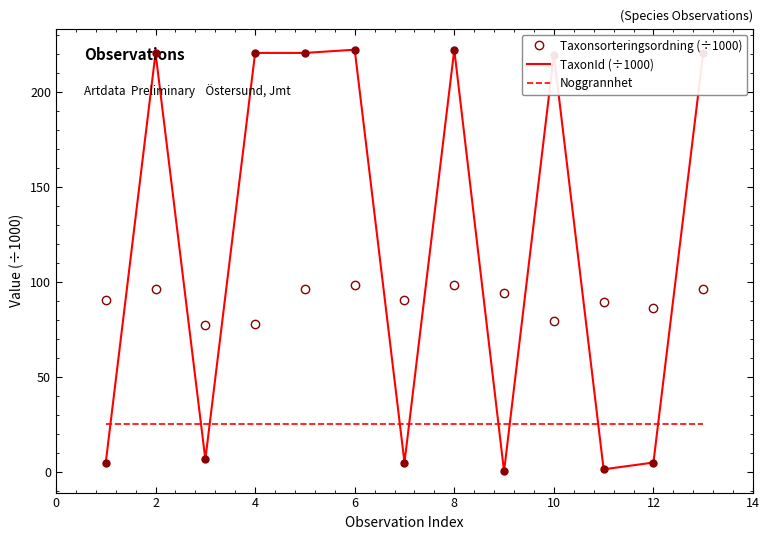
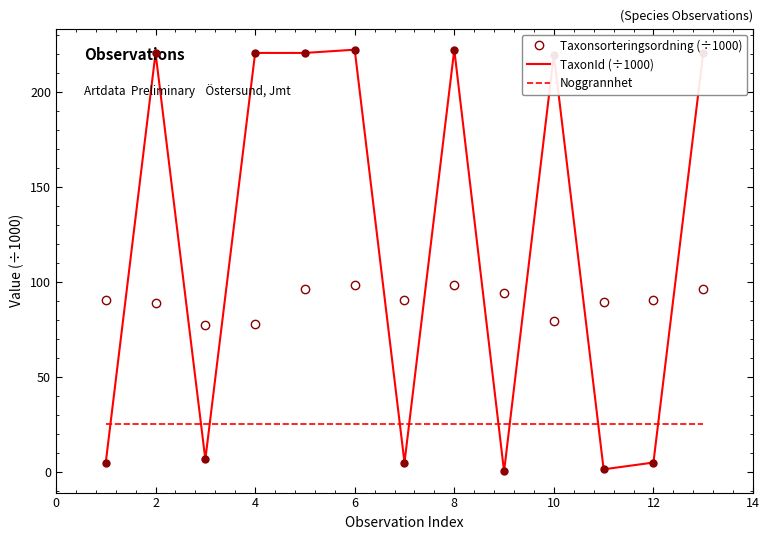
Taxonsorteringsordning (÷1000), 2: 96 -> 89
Taxonsorteringsordning (÷1000), 12: 86 -> 90
